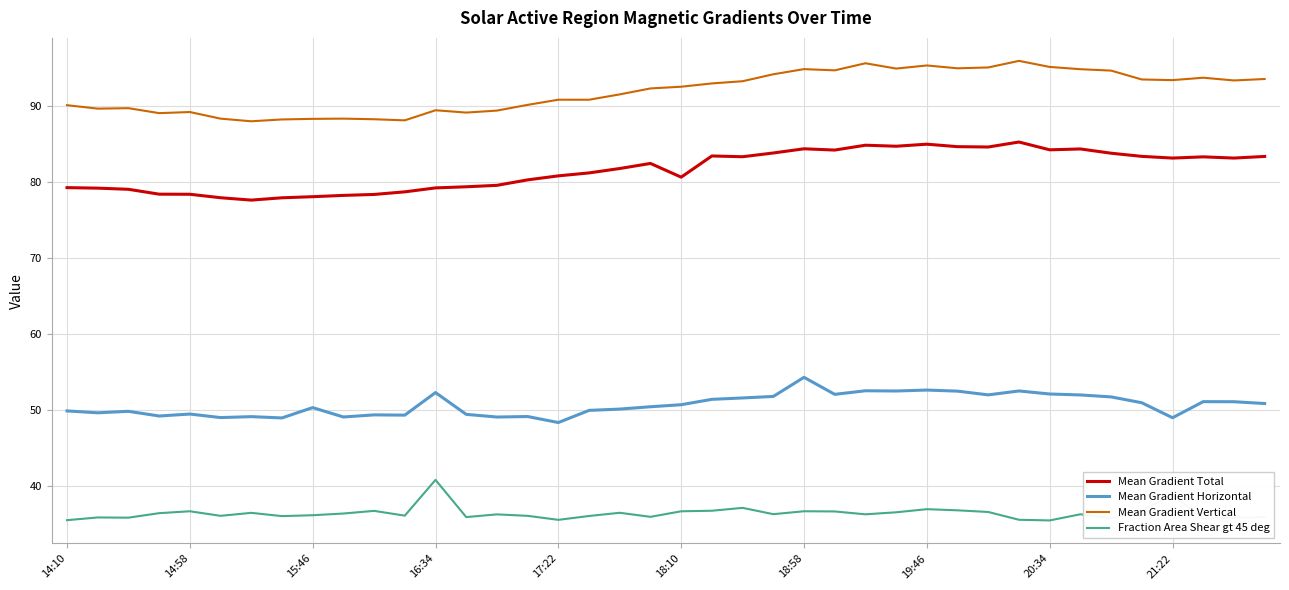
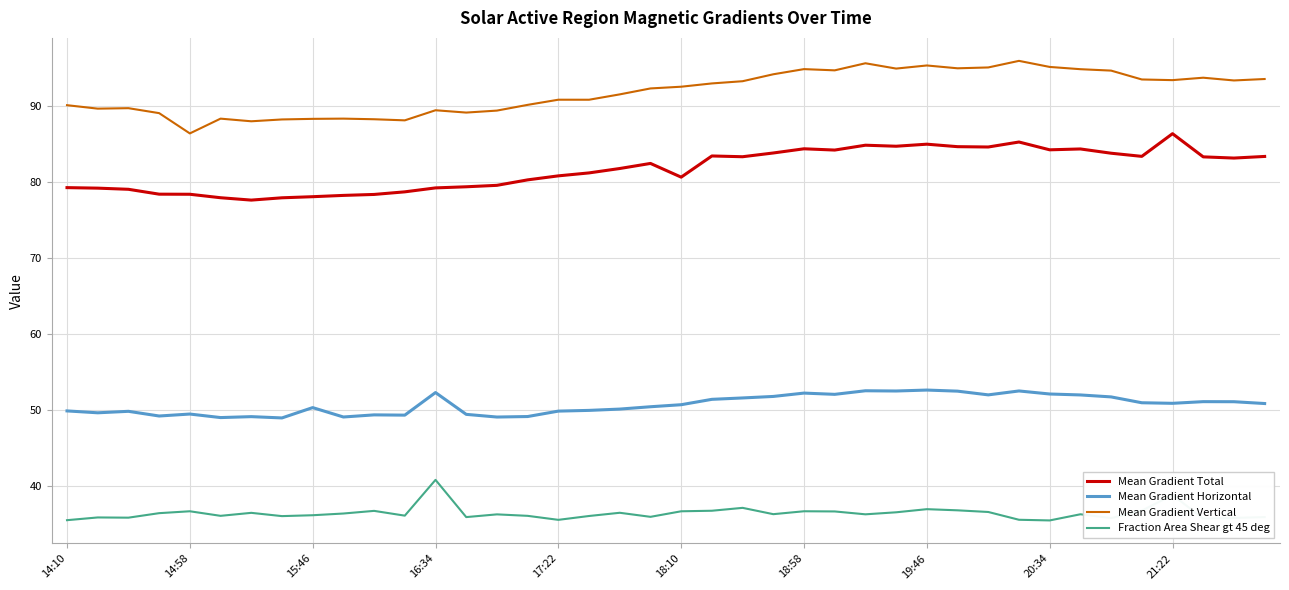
Mean Gradient Vertical, 14:58: 89 -> 86
Mean Gradient Horizontal, 17:22: 48 -> 50
Mean Gradient Horizontal, 18:58: 54 -> 52
Mean Gradient Total, 21:22: 83 -> 86
Mean Gradient Horizontal, 21:22: 49 -> 51
